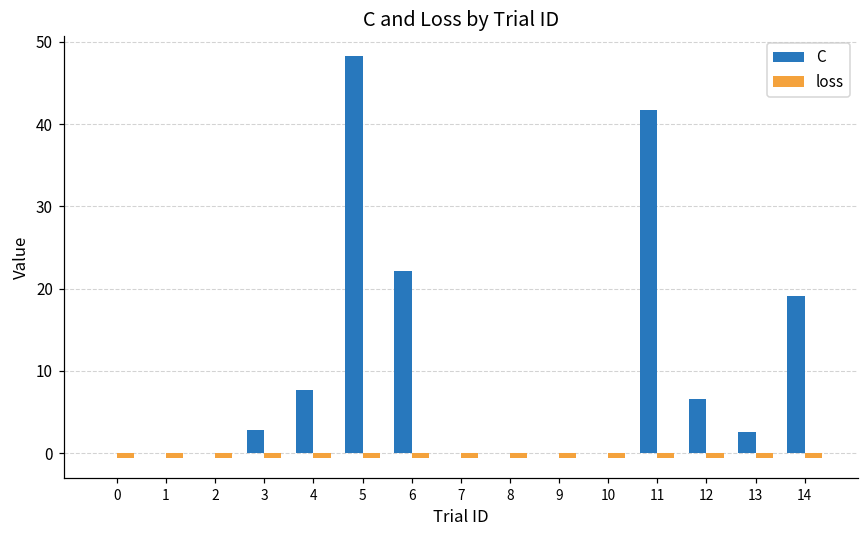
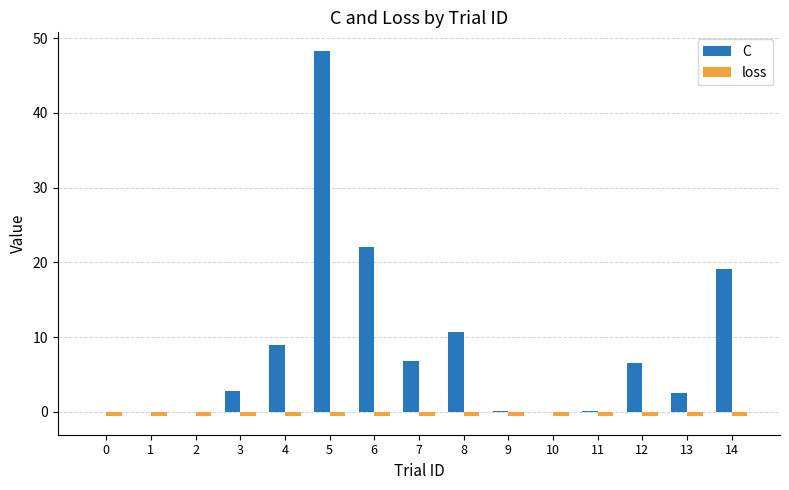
C, 4: 8 -> 9
C, 7: 0 -> 7
C, 8: 0 -> 11
C, 11: 42 -> 0
